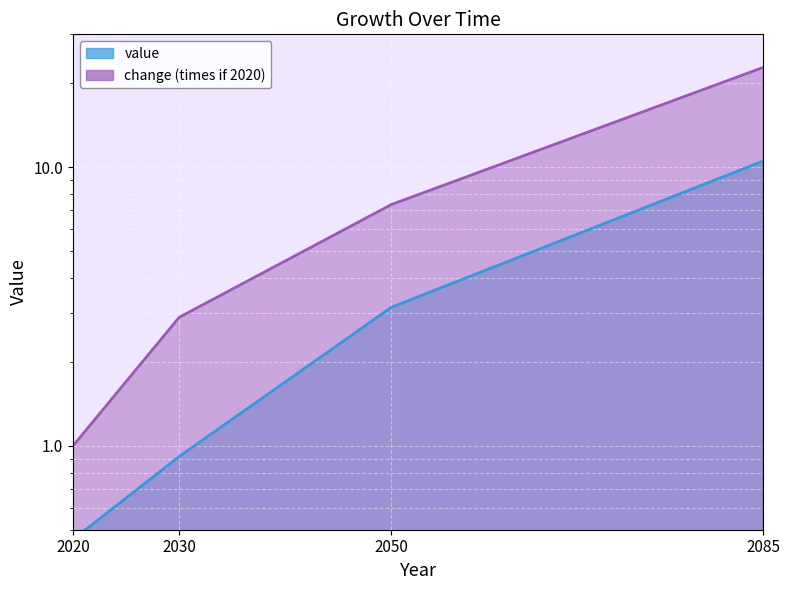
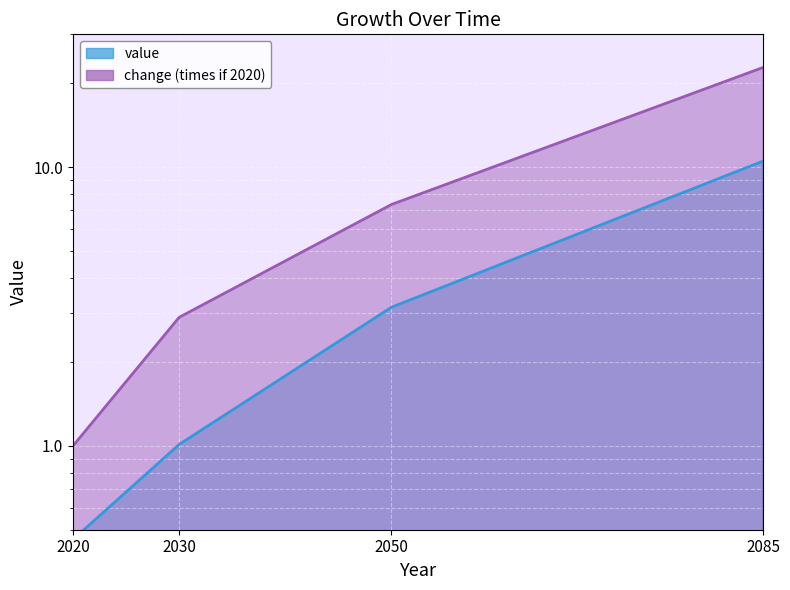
value, 2030: 0.92 -> 1.01
